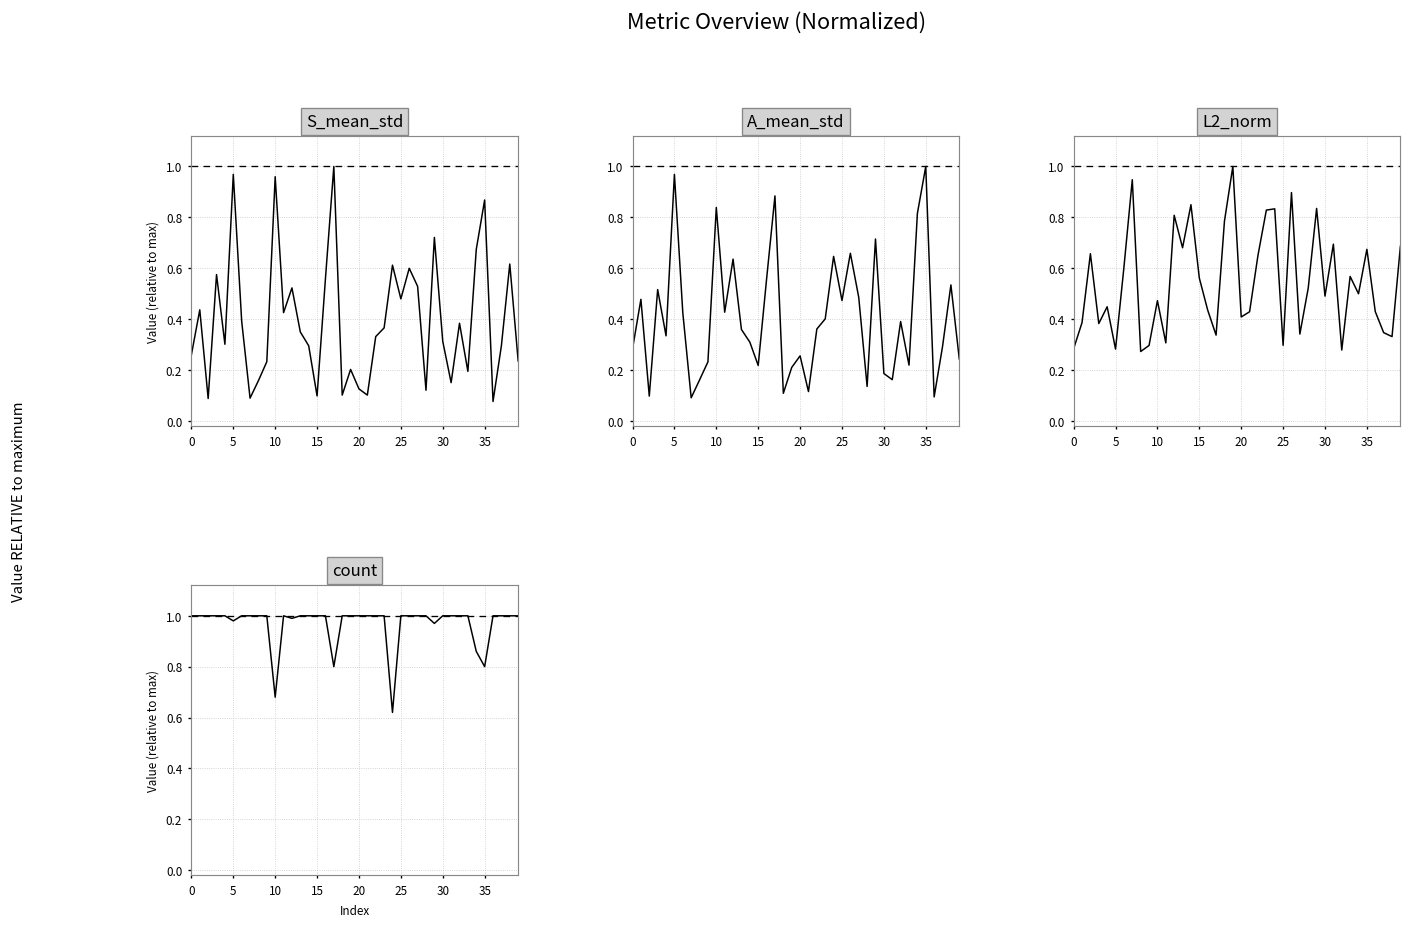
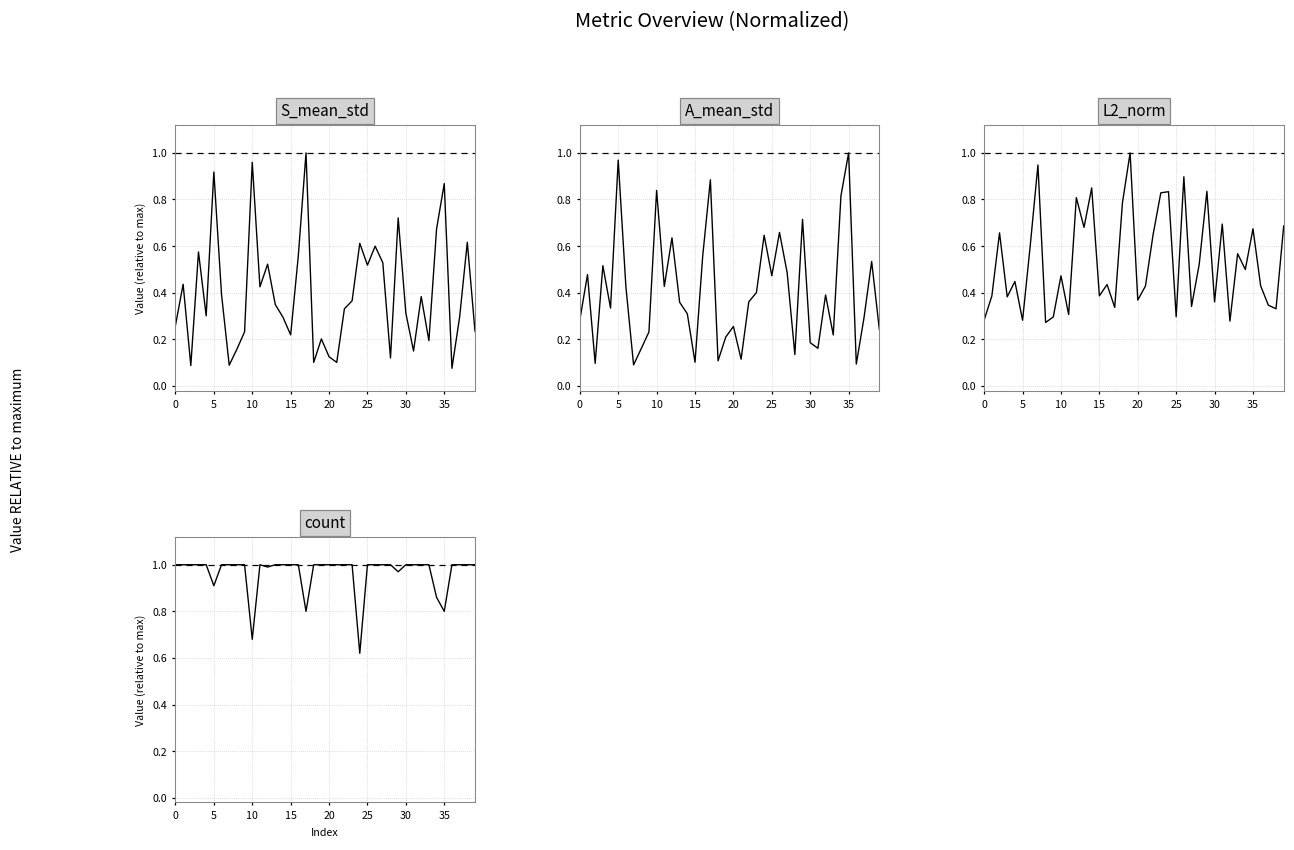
S_mean_std, 5: 0.97 -> 0.92
S_mean_std, 15: 0.10 -> 0.22
S_mean_std, 25: 0.48 -> 0.52
A_mean_std, 15: 0.22 -> 0.10
L2_norm, 15: 0.56 -> 0.39
L2_norm, 20: 0.41 -> 0.37
L2_norm, 30: 0.49 -> 0.36
count, 5: 0.98 -> 0.91
